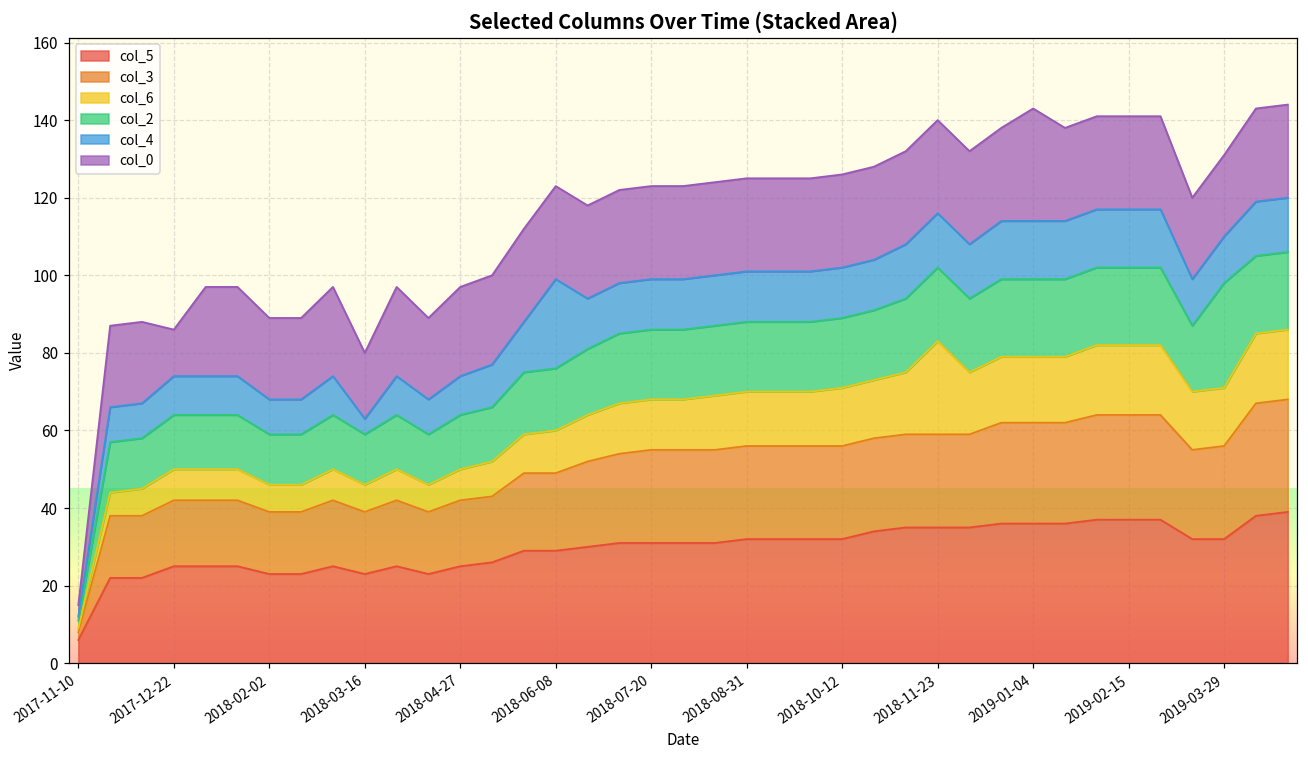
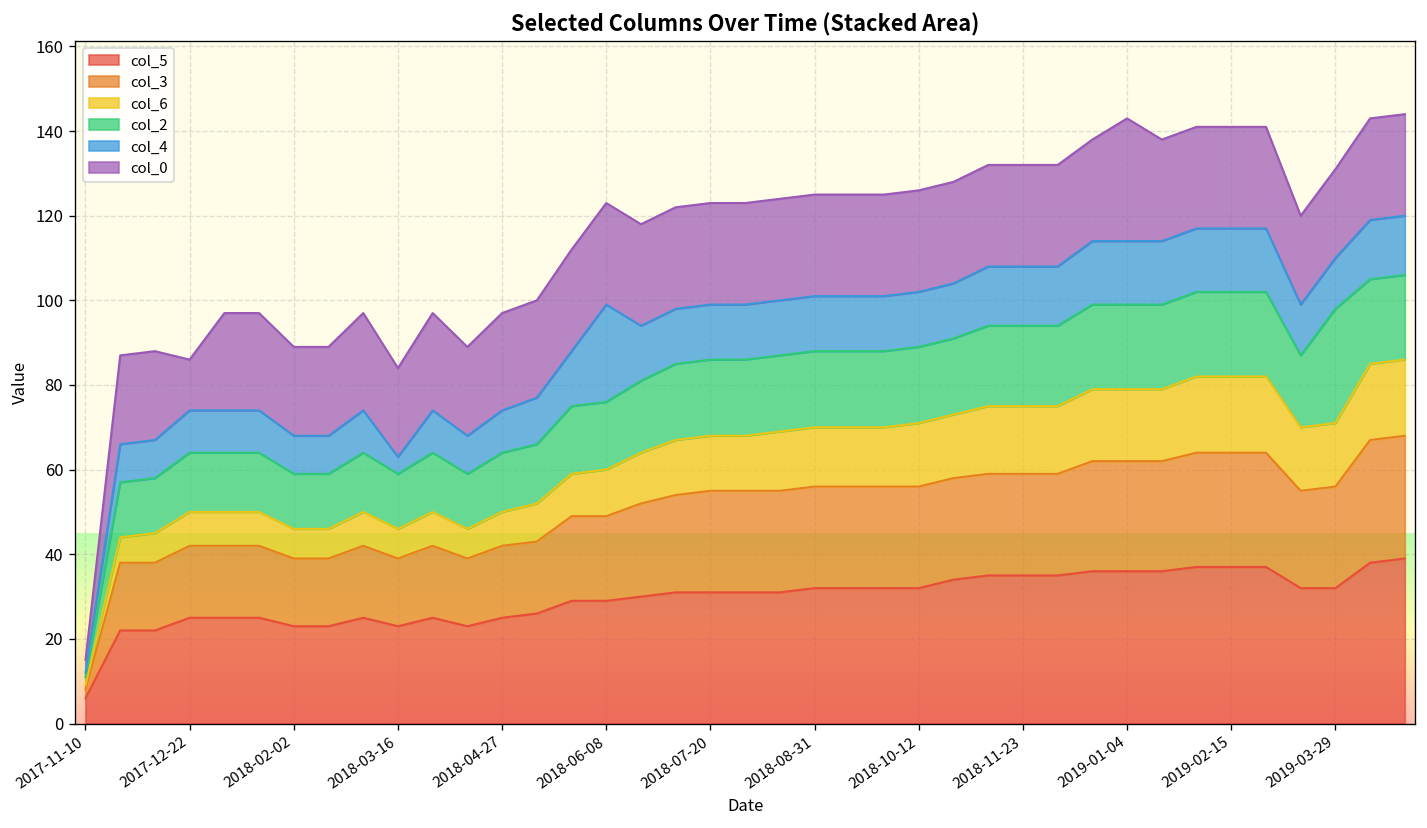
col_0, 2018-03-16: 17 -> 21
col_6, 2018-11-23: 24 -> 16
